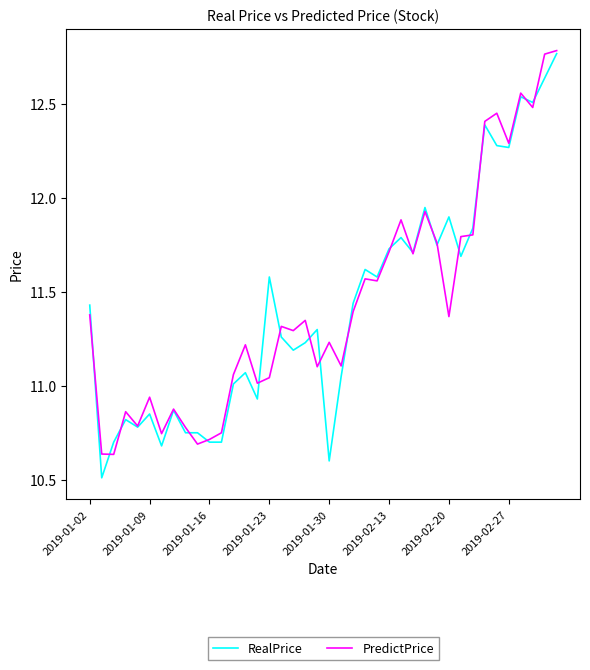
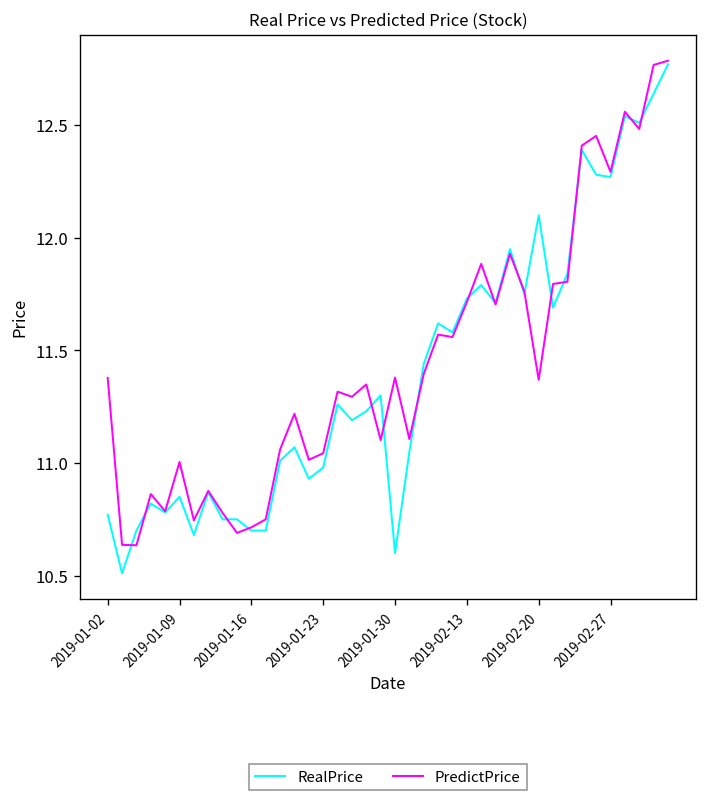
RealPrice, 2019-01-02: 11.43 -> 10.77
PredictPrice, 2019-01-09: 10.94 -> 11.00
RealPrice, 2019-01-23: 11.58 -> 10.98
PredictPrice, 2019-01-30: 11.23 -> 11.38
RealPrice, 2019-02-20: 11.9 -> 12.1
